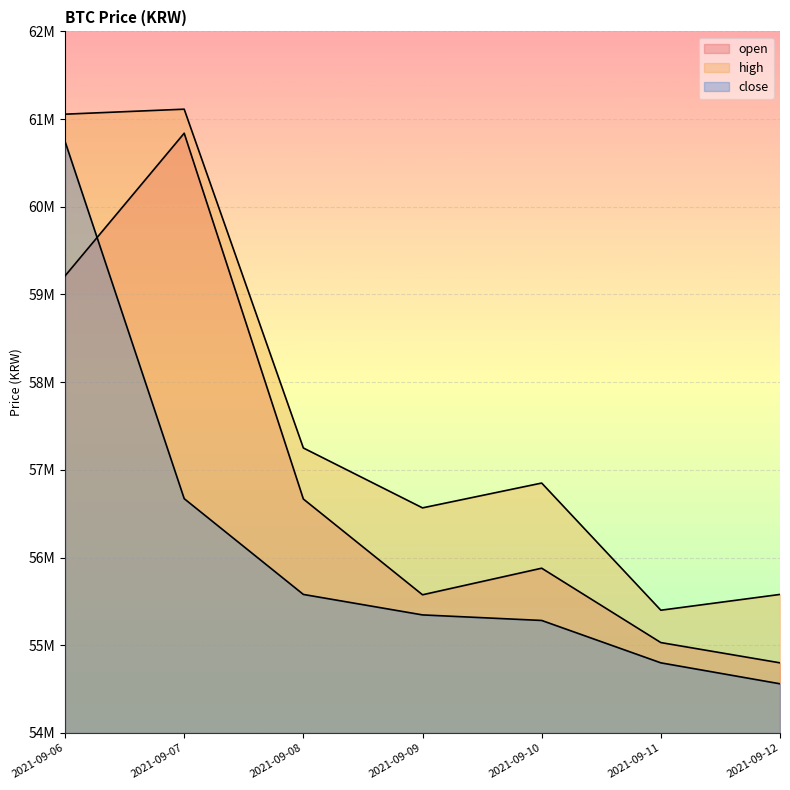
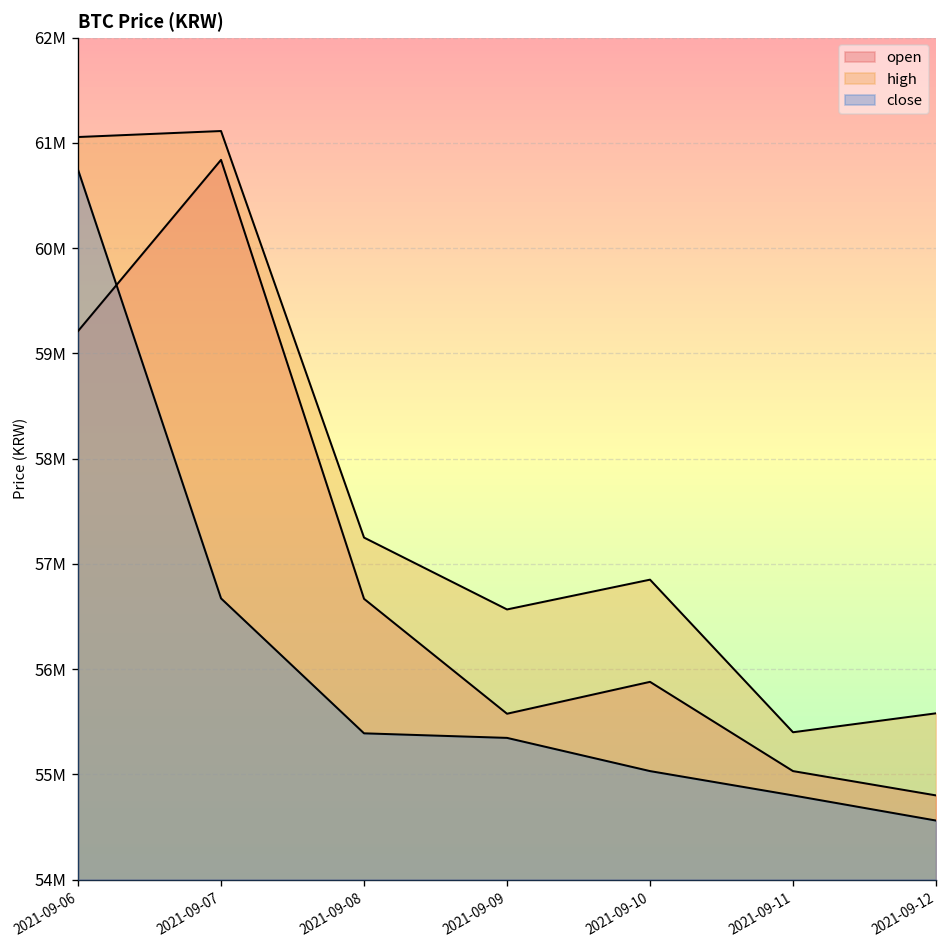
close, 2021-09-08: 55600000 -> 55400000
close, 2021-09-10: 55300000 -> 55000000
